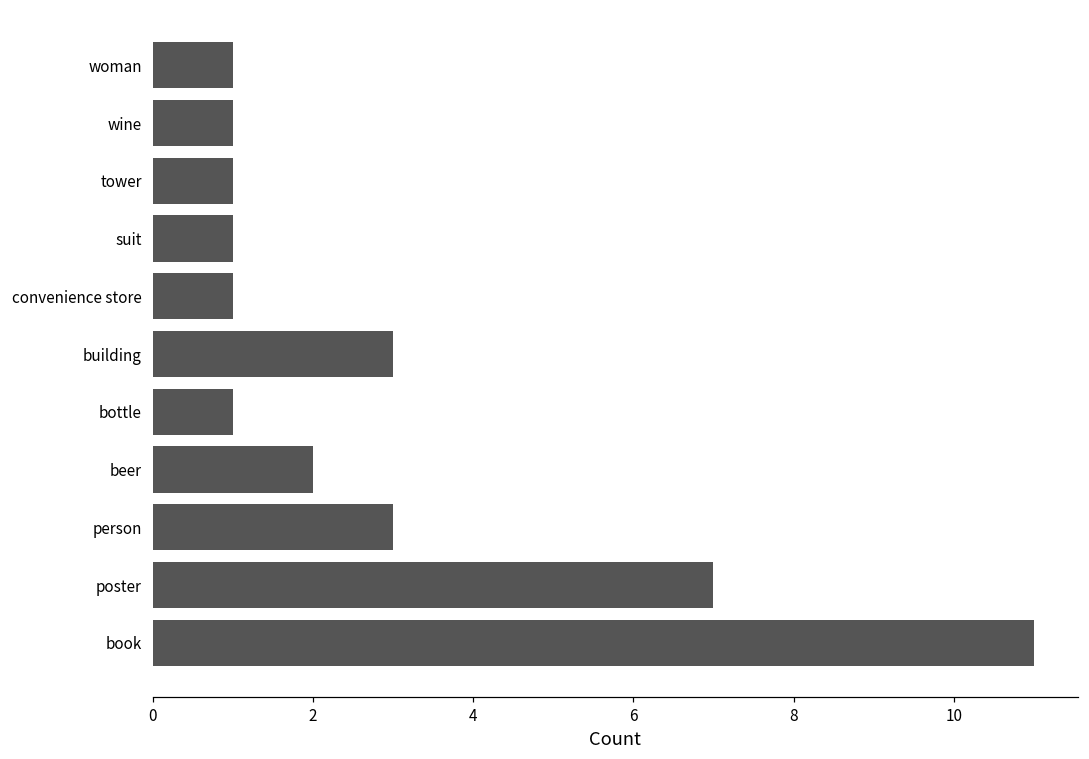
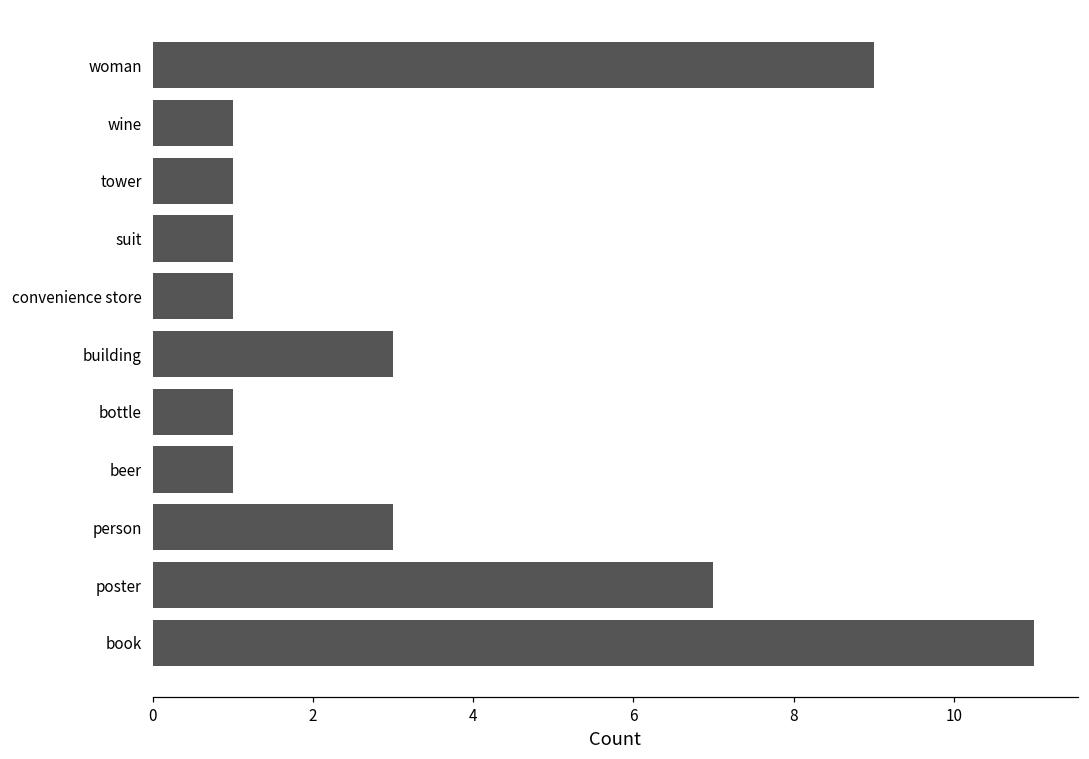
woman: 1 -> 9
beer: 2 -> 1
